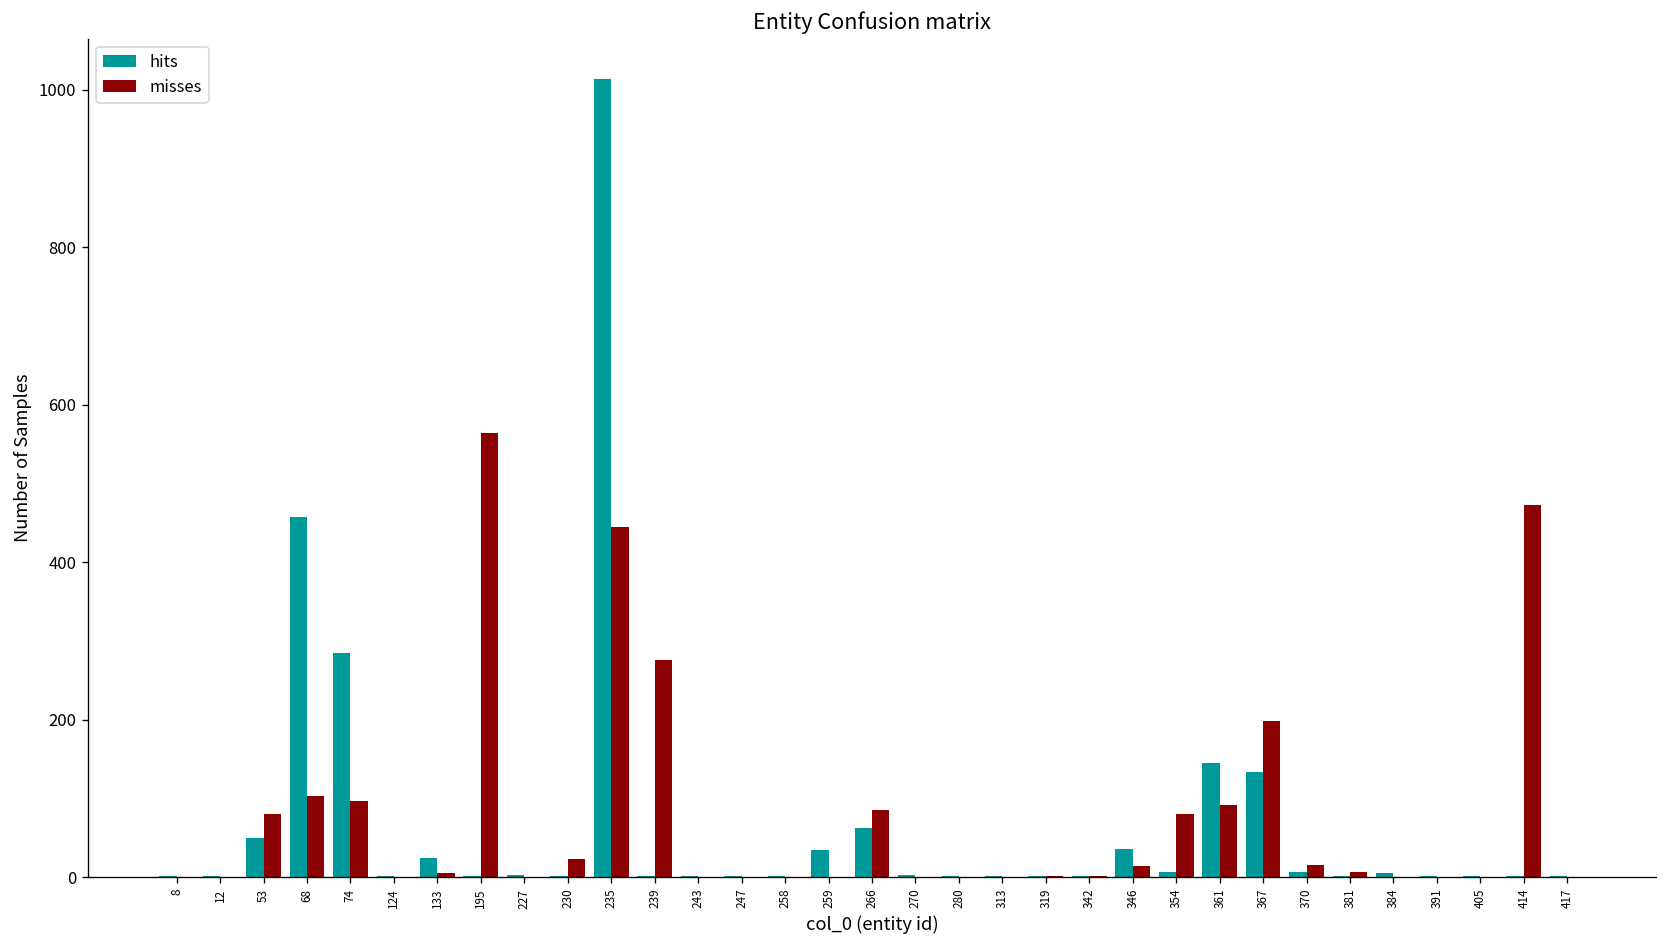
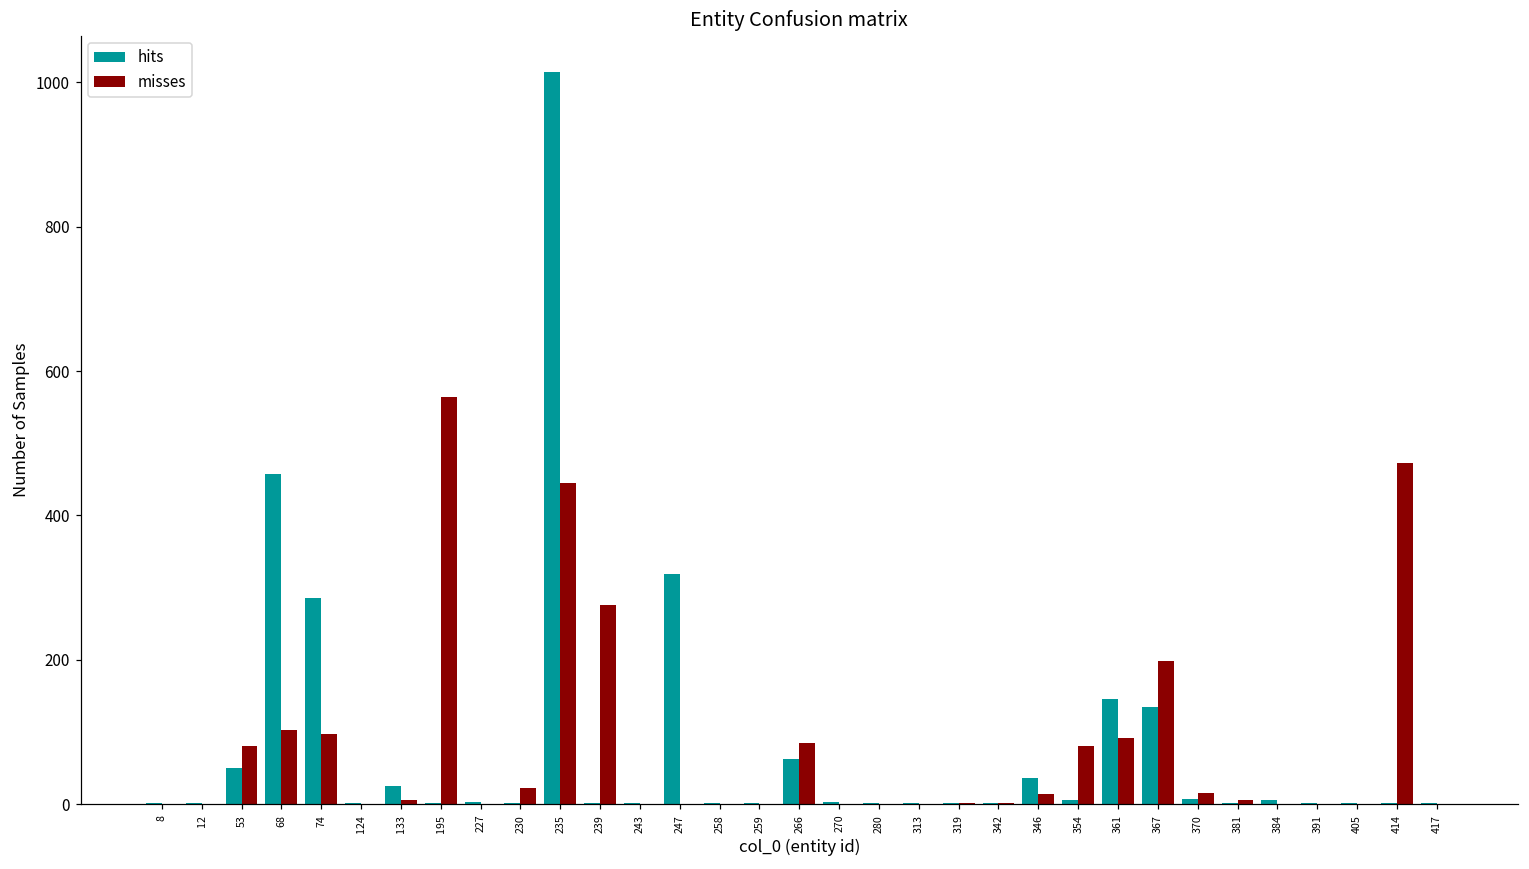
hits, 247: 0 -> 320
hits, 259: 30 -> 0
